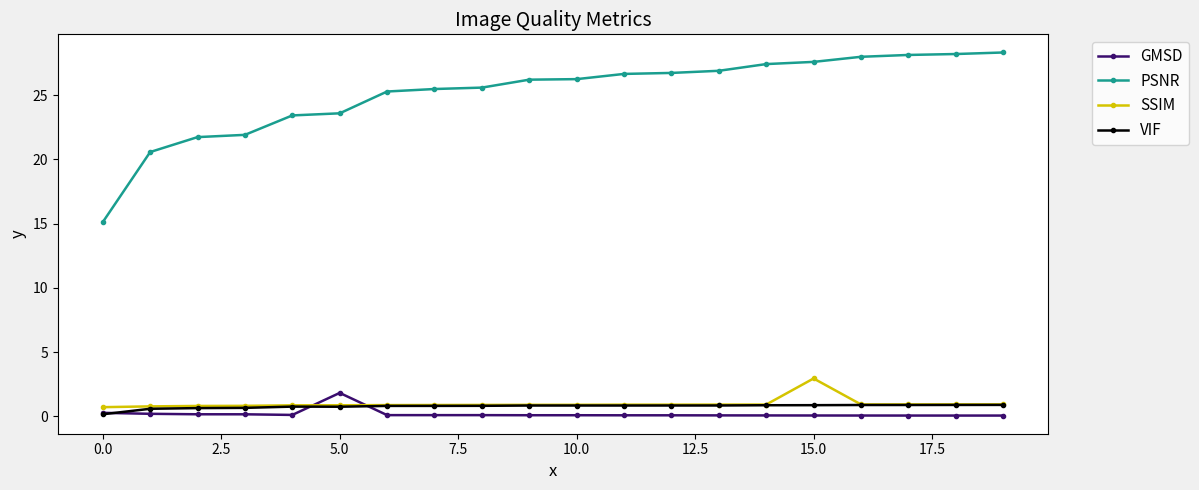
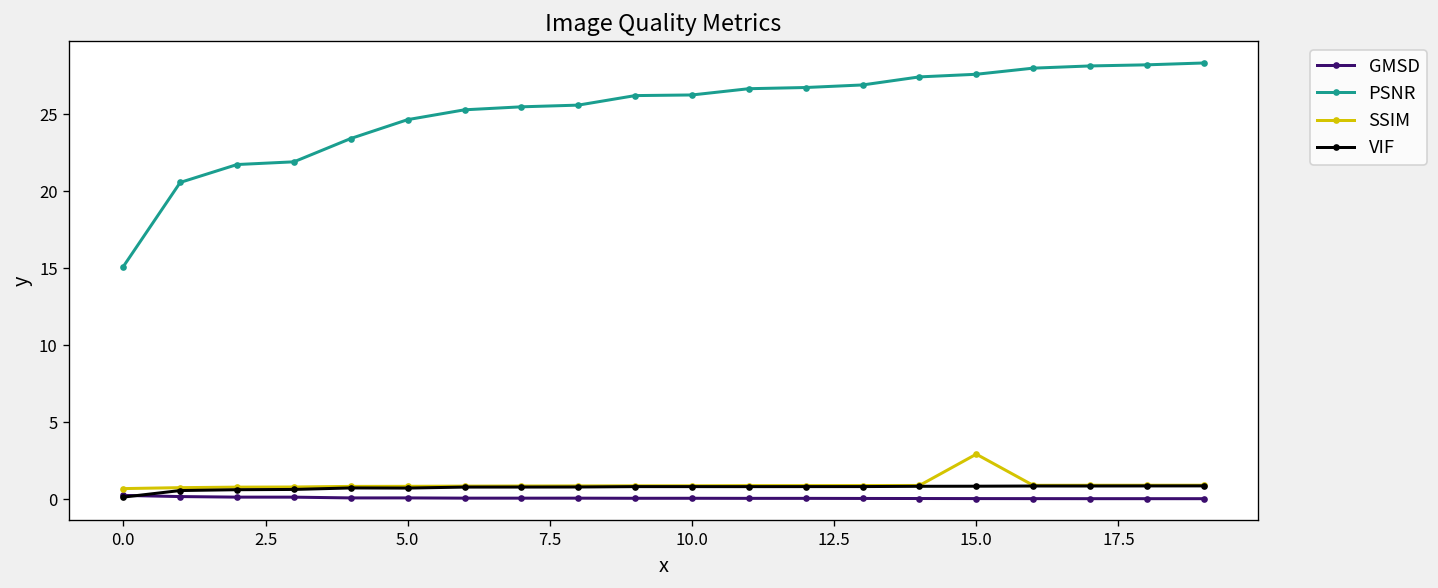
GMSD, 5.0: 1.8 -> 0.1
PSNR, 5.0: 23.6 -> 24.7
